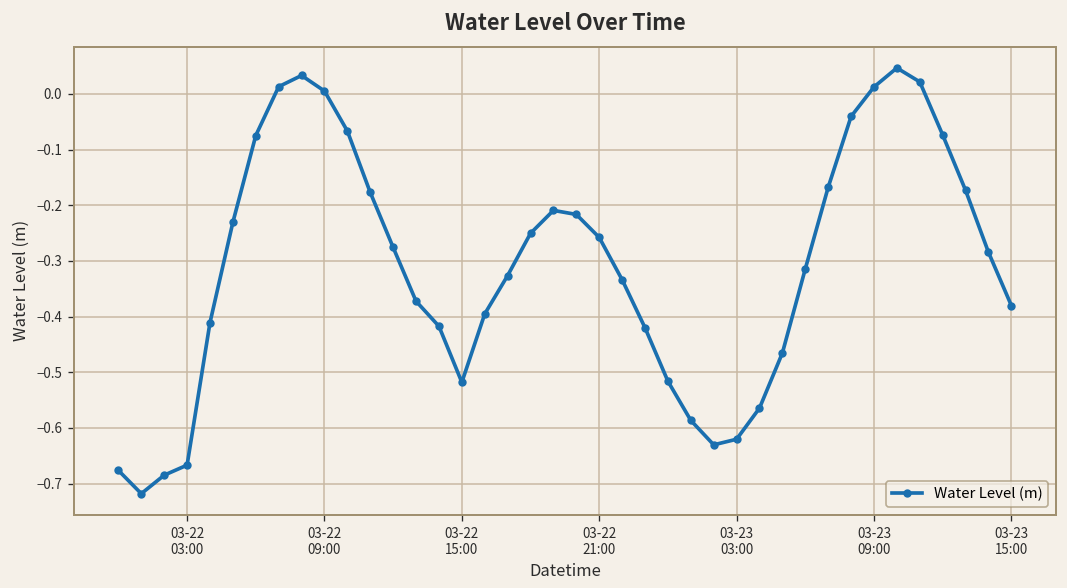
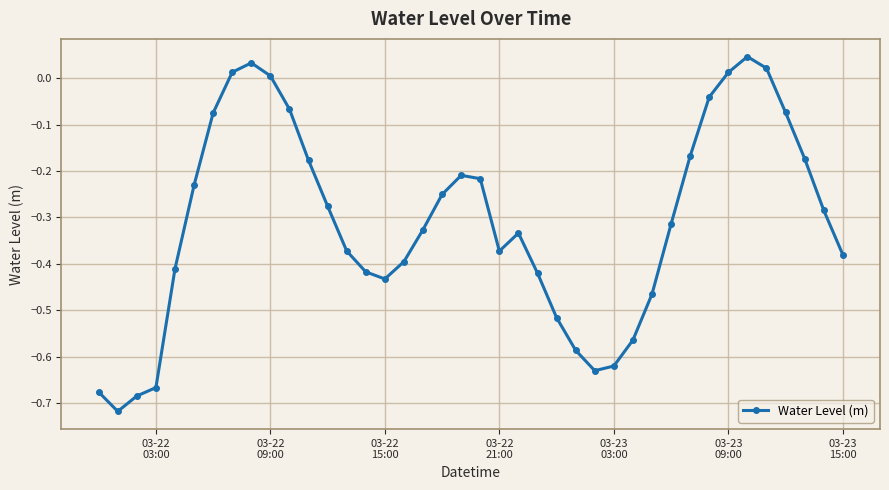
03-22 15:00: -0.52 -> -0.43
03-22 21:00: -0.26 -> -0.37
